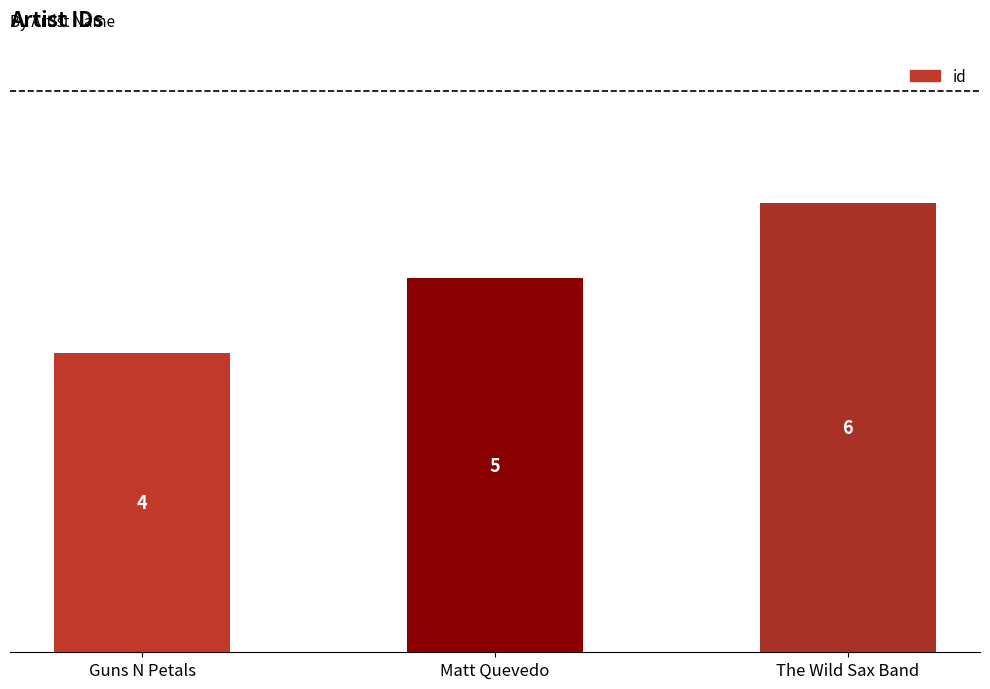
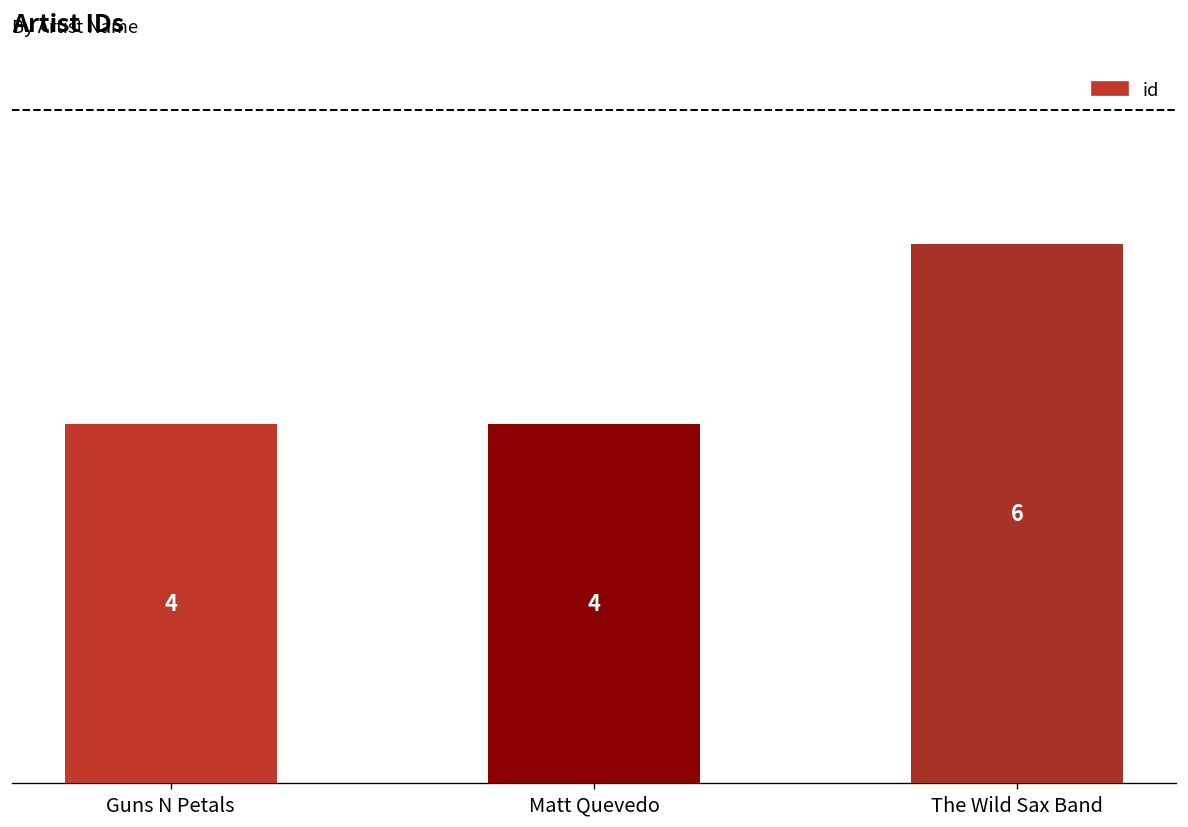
Matt Quevedo: 5 -> 4
